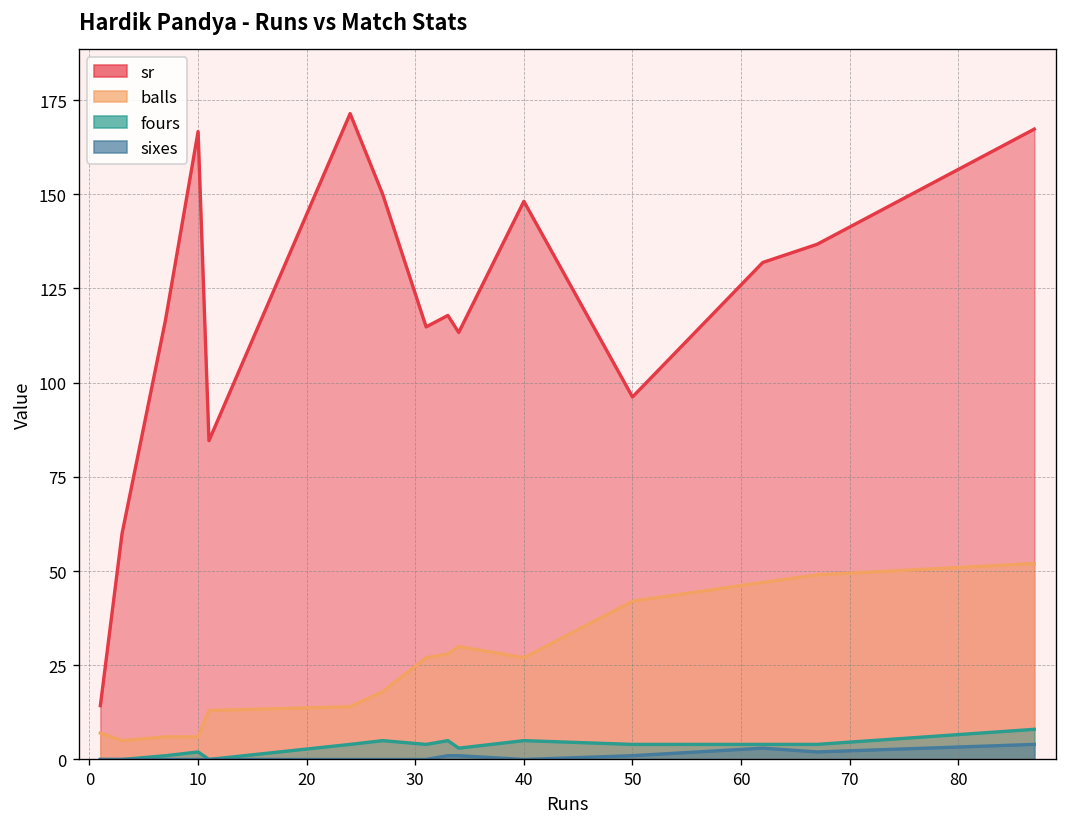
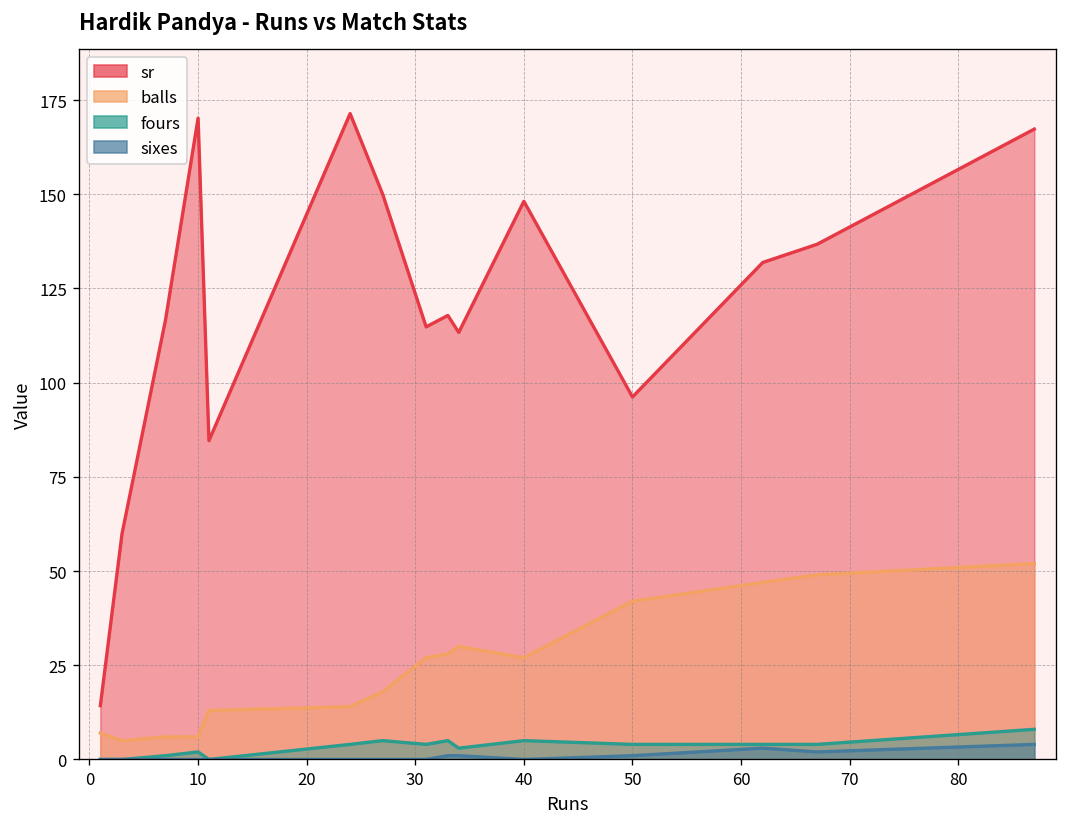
sr, 10: 167 -> 170
